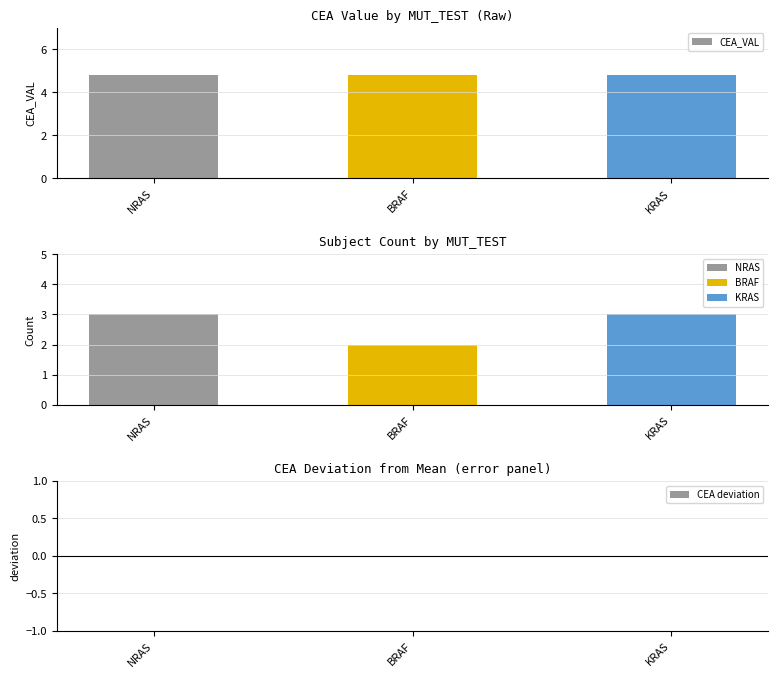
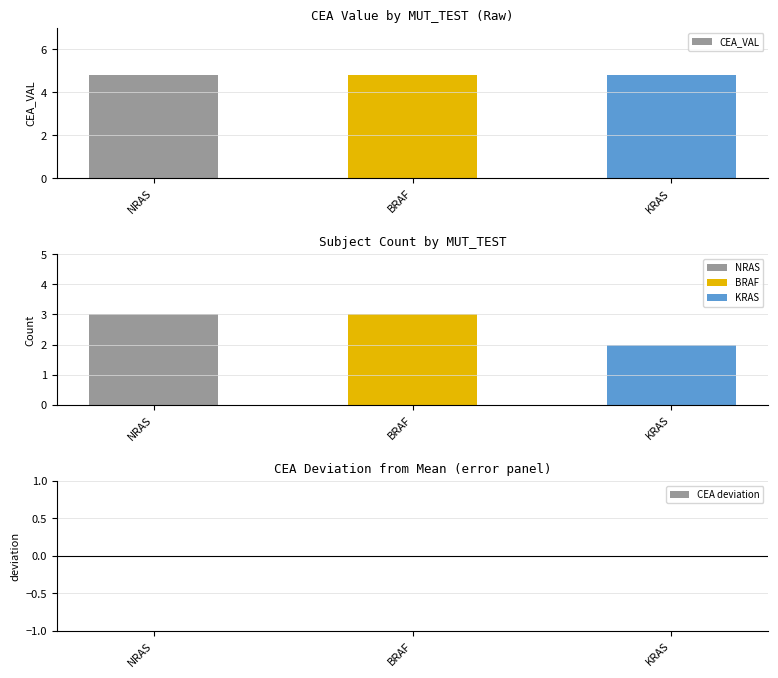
Subject Count by MUT_TEST, BRAF: 2 -> 3
Subject Count by MUT_TEST, KRAS: 3 -> 2
